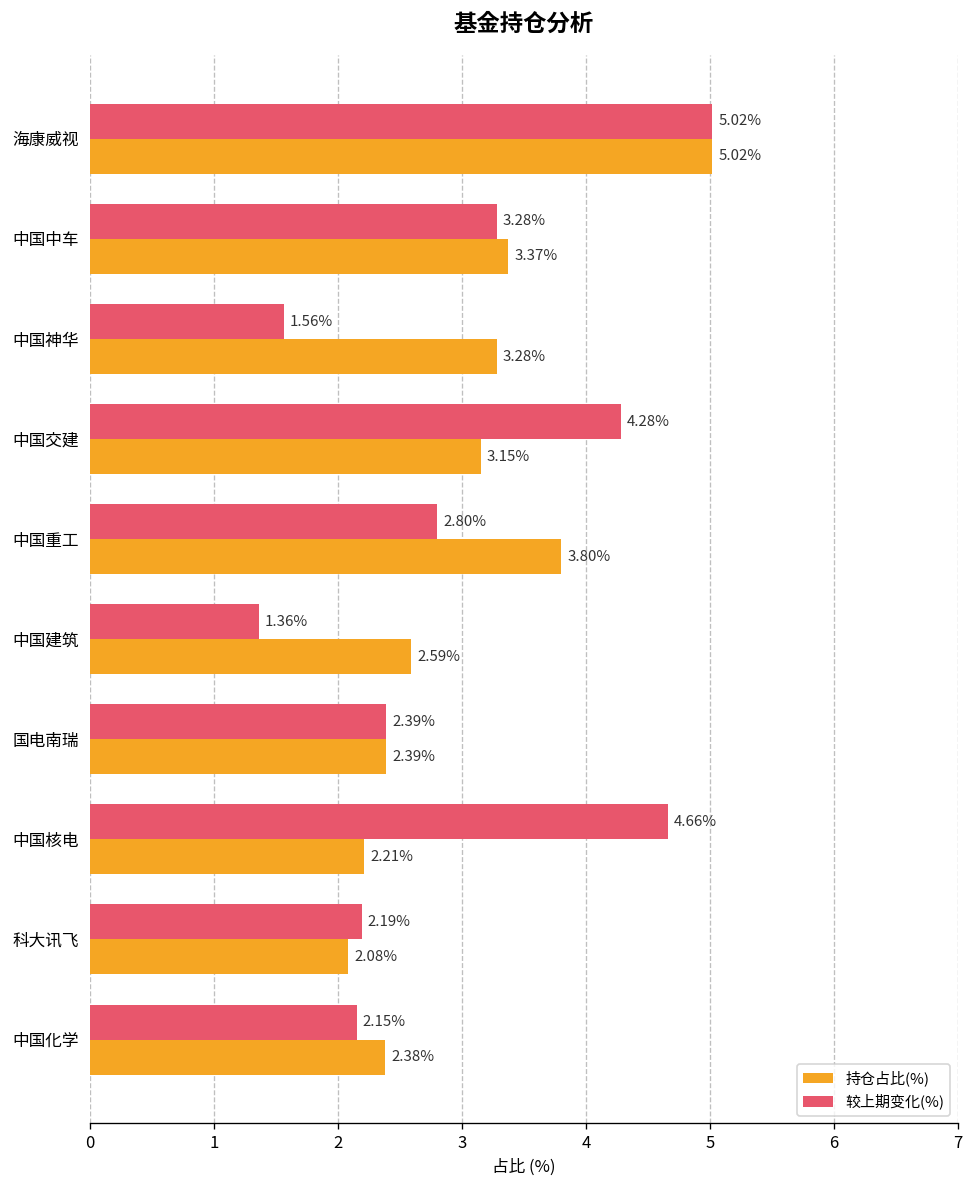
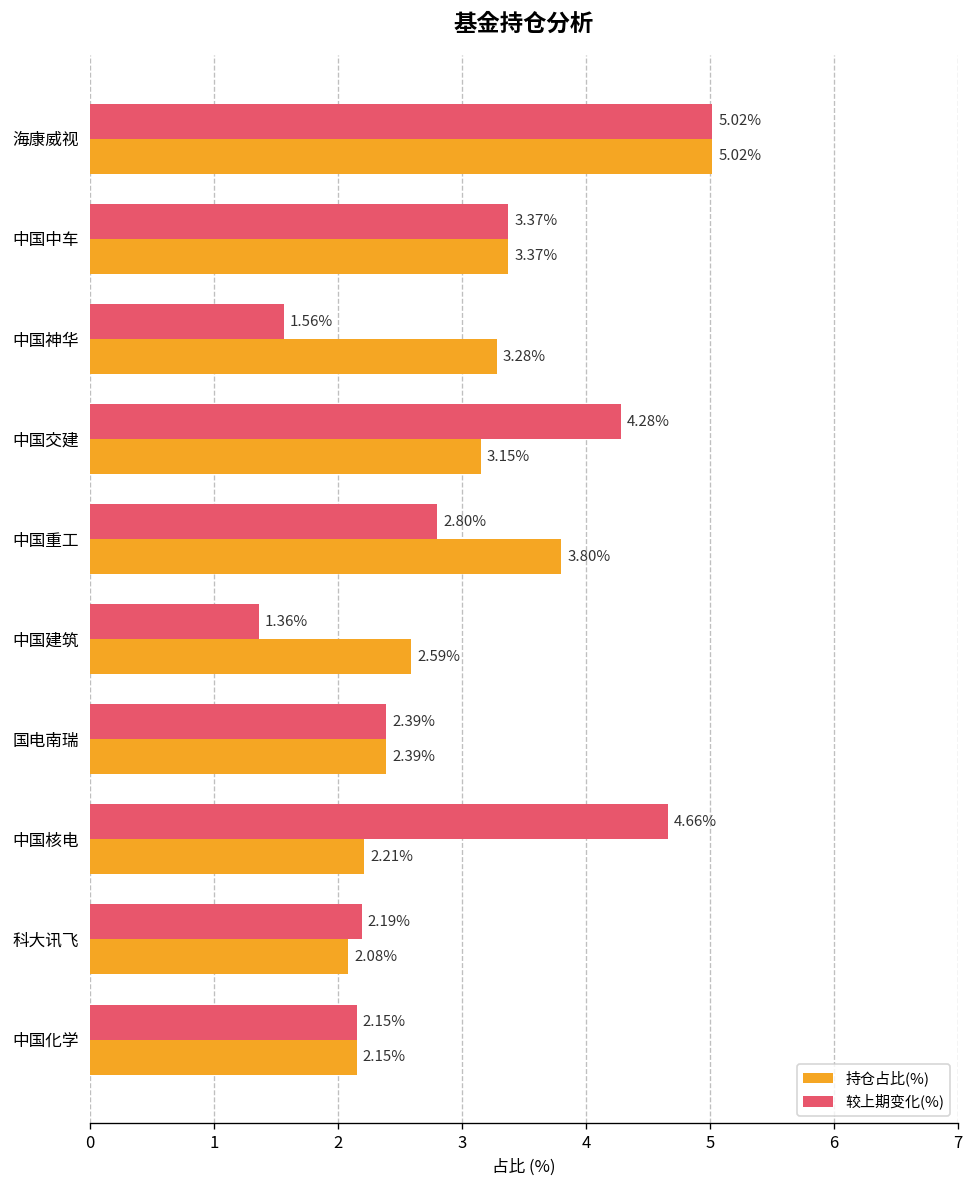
较上期变化(%), 中国中车: 3.28% -> 3.37%
持仓占比(%), 中国化学: 2.38% -> 2.15%
